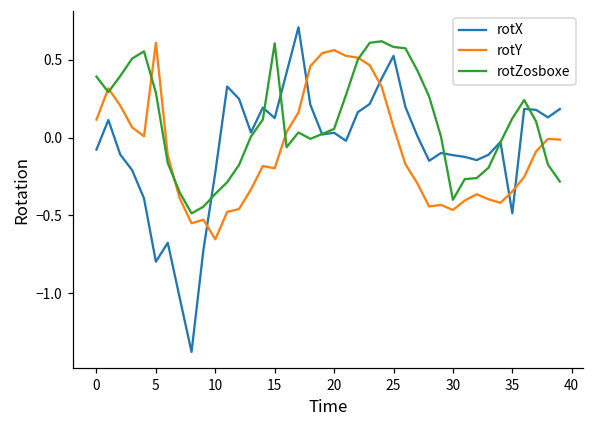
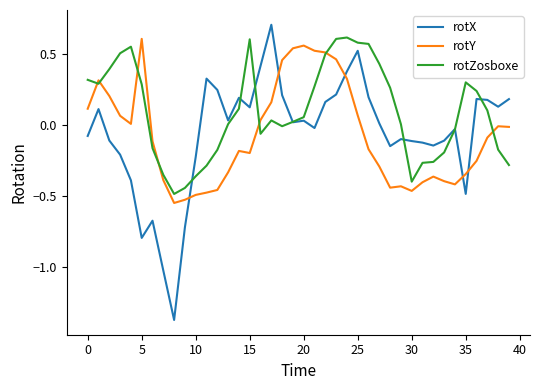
rotZosboxe, 0: 0.39 -> 0.32
rotY, 10: -0.65 -> -0.49
rotZosboxe, 35: 0.12 -> 0.30
